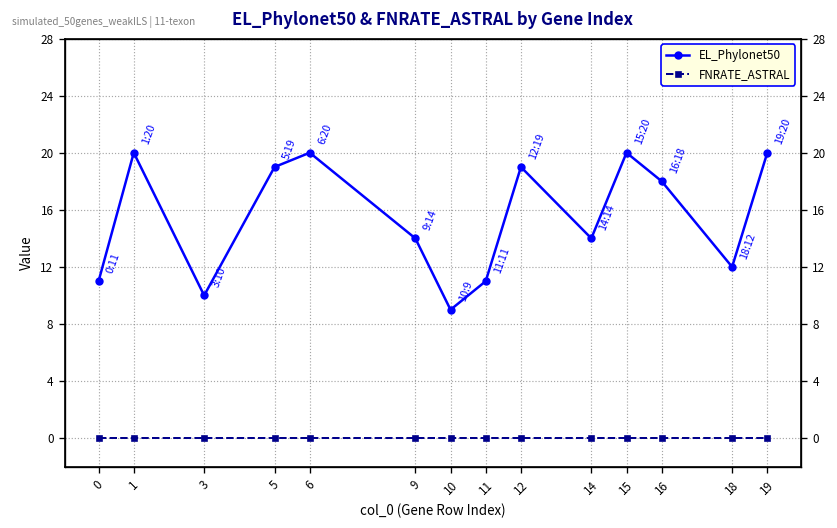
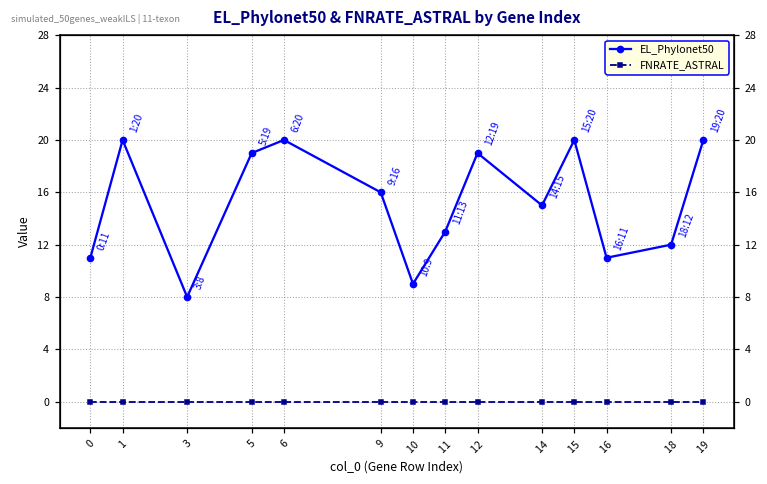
EL_Phylonet50, 3: 10 -> 8
EL_Phylonet50, 9: 14 -> 16
EL_Phylonet50, 11: 11 -> 13
EL_Phylonet50, 14: 14 -> 15
EL_Phylonet50, 16: 18 -> 11
